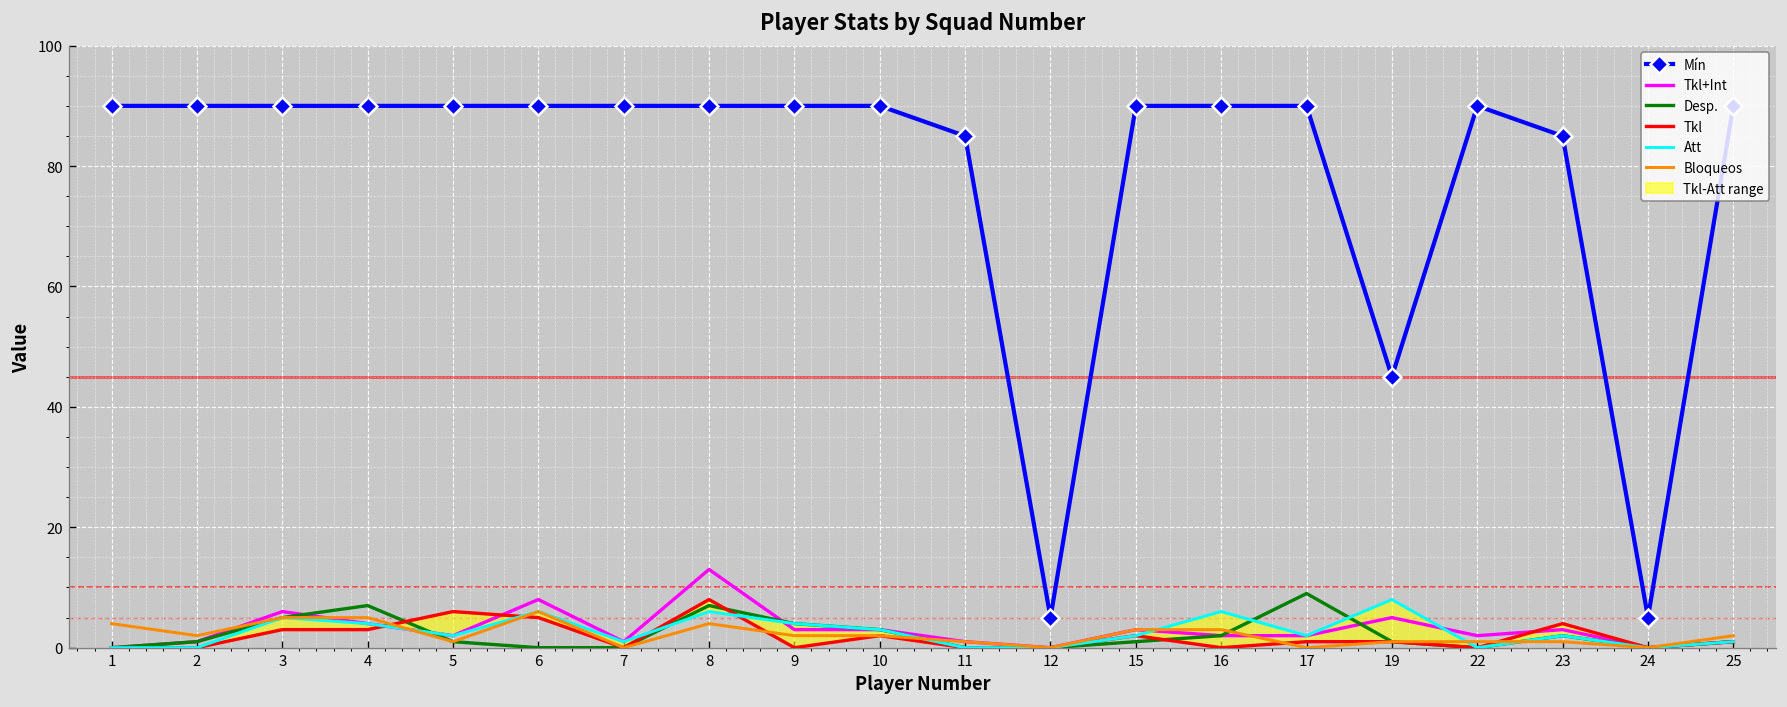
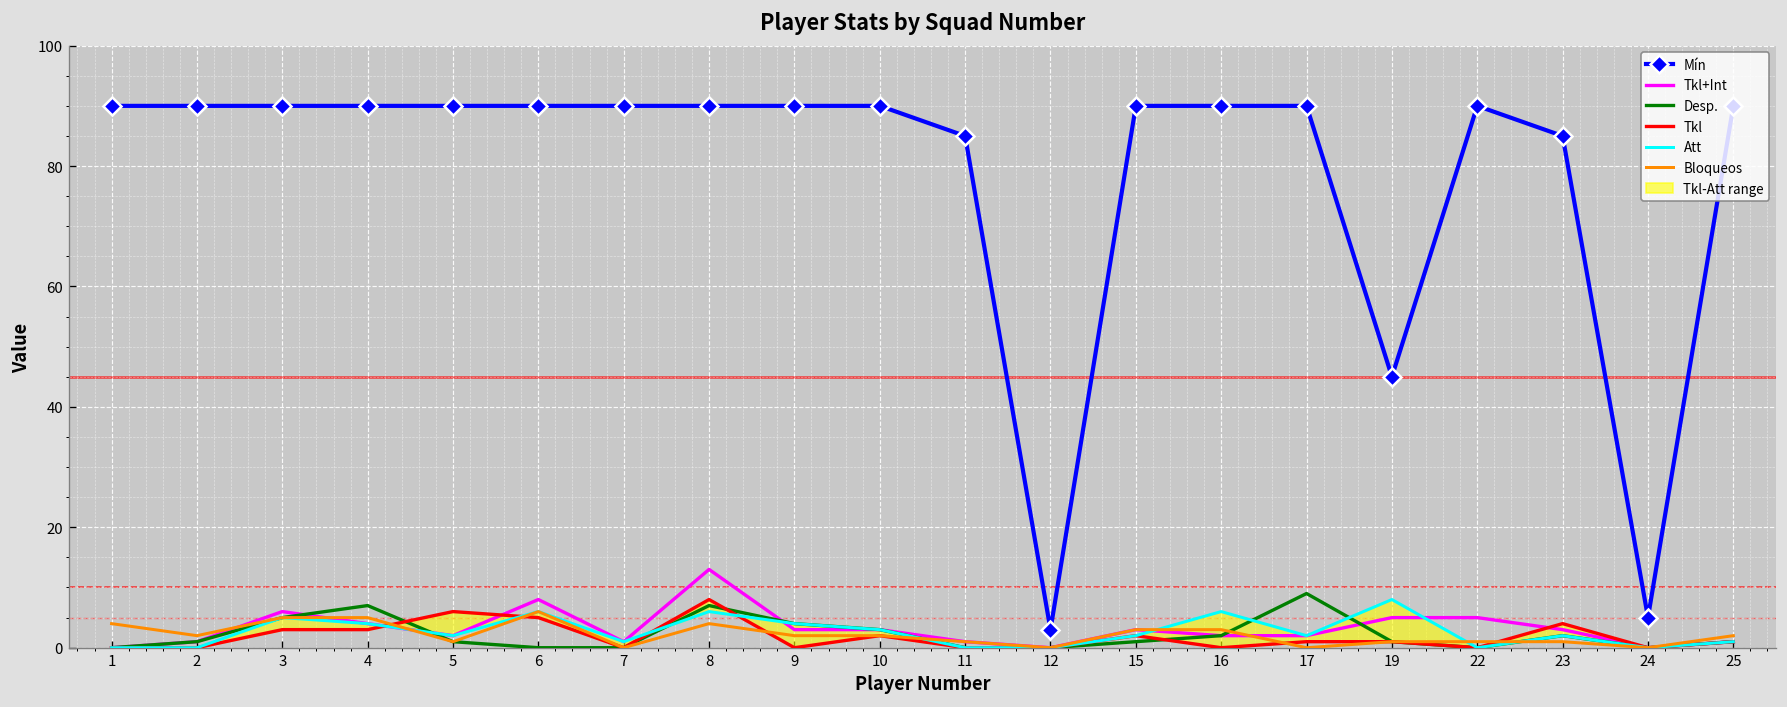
Mín, 12: 5 -> 3
Tkl+Int, 22: 2 -> 5
